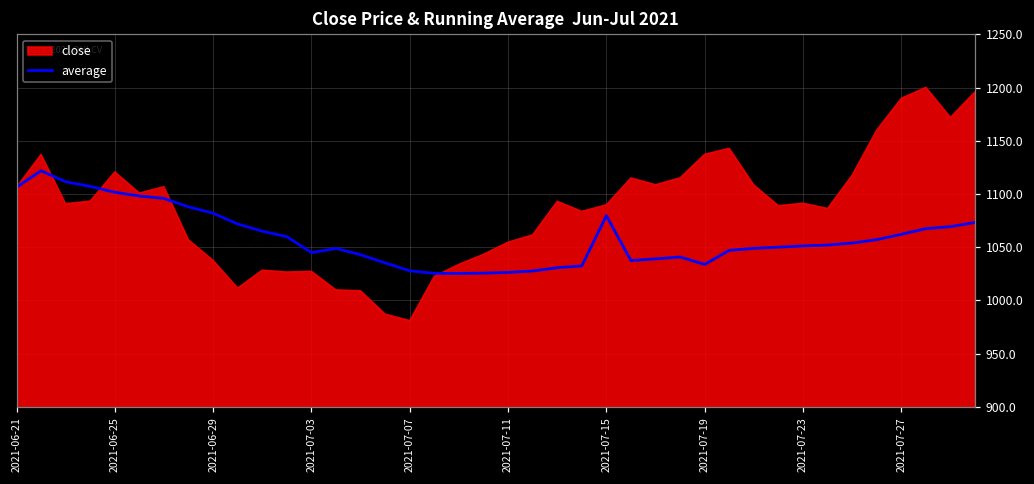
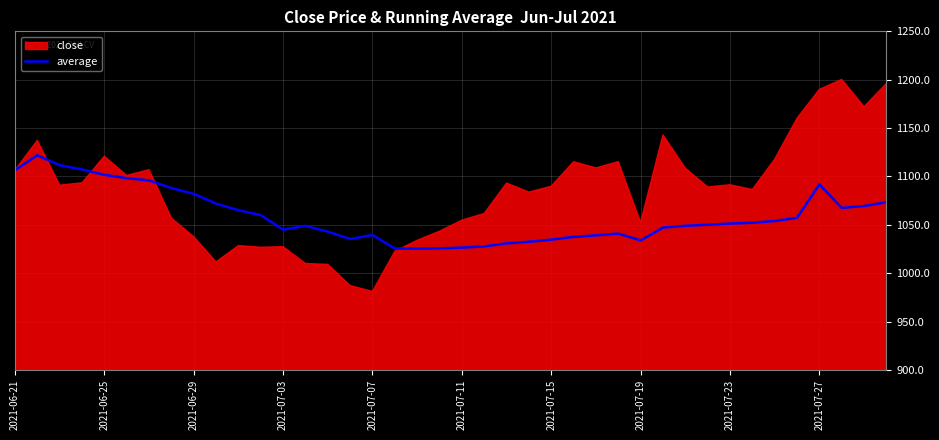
average, 2021-07-07: 1030 -> 1040
average, 2021-07-15: 1080 -> 1030
close, 2021-07-19: 1140 -> 1050
average, 2021-07-27: 1060 -> 1090
